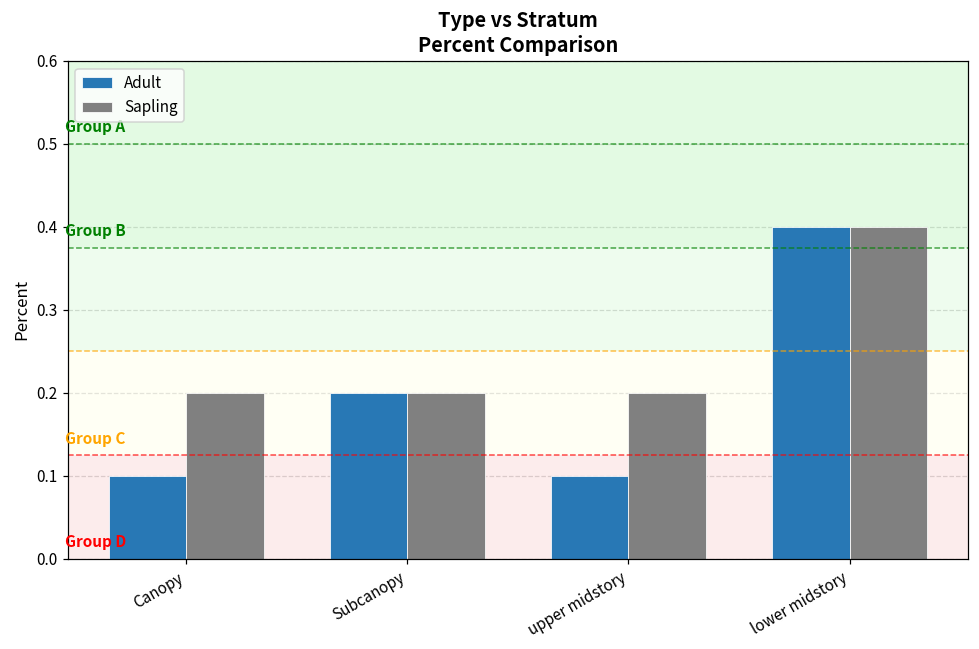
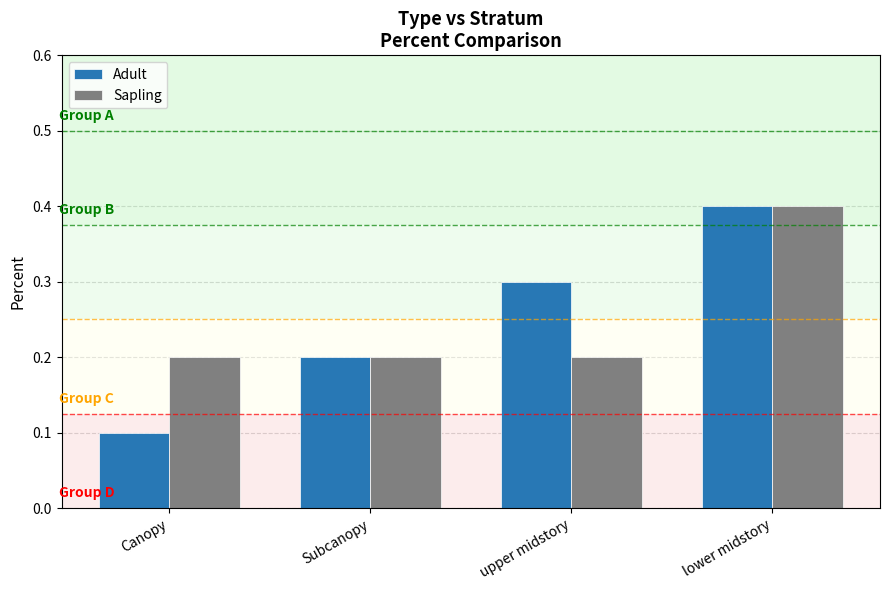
Adult, upper midstory: 0.1 -> 0.3
